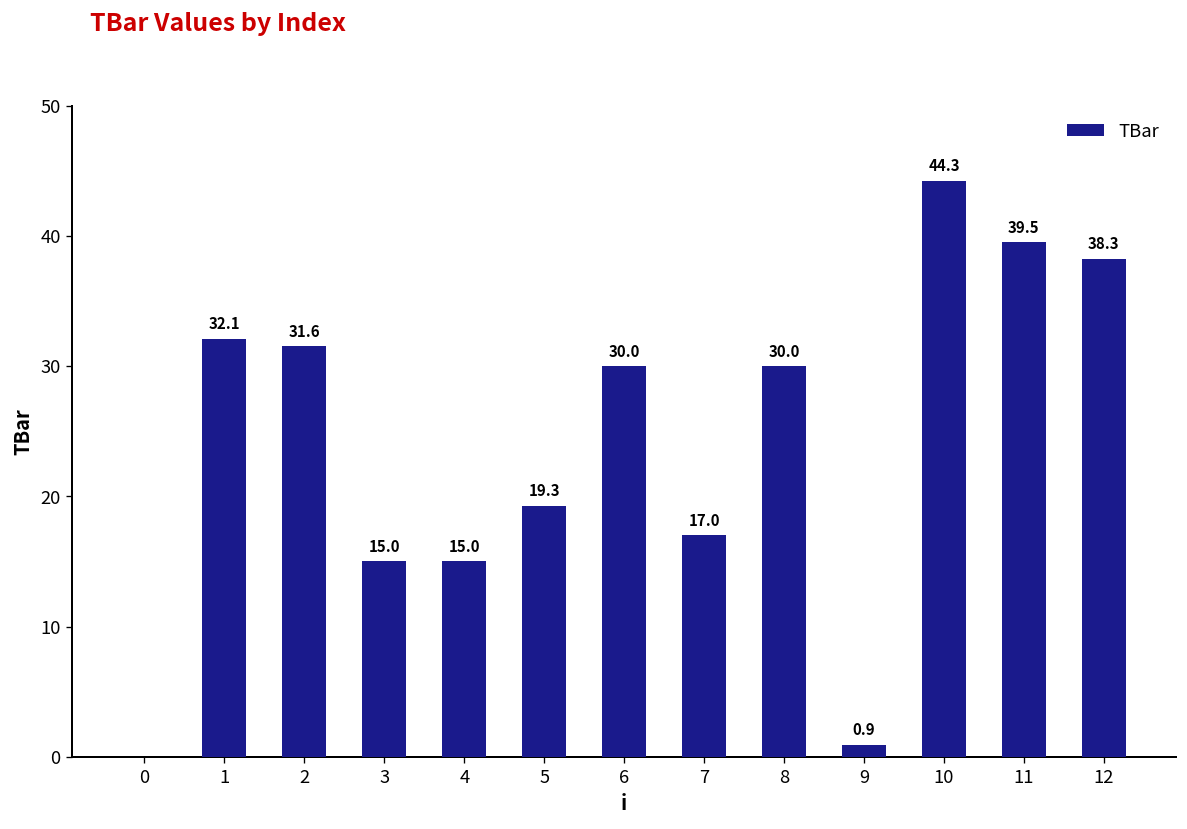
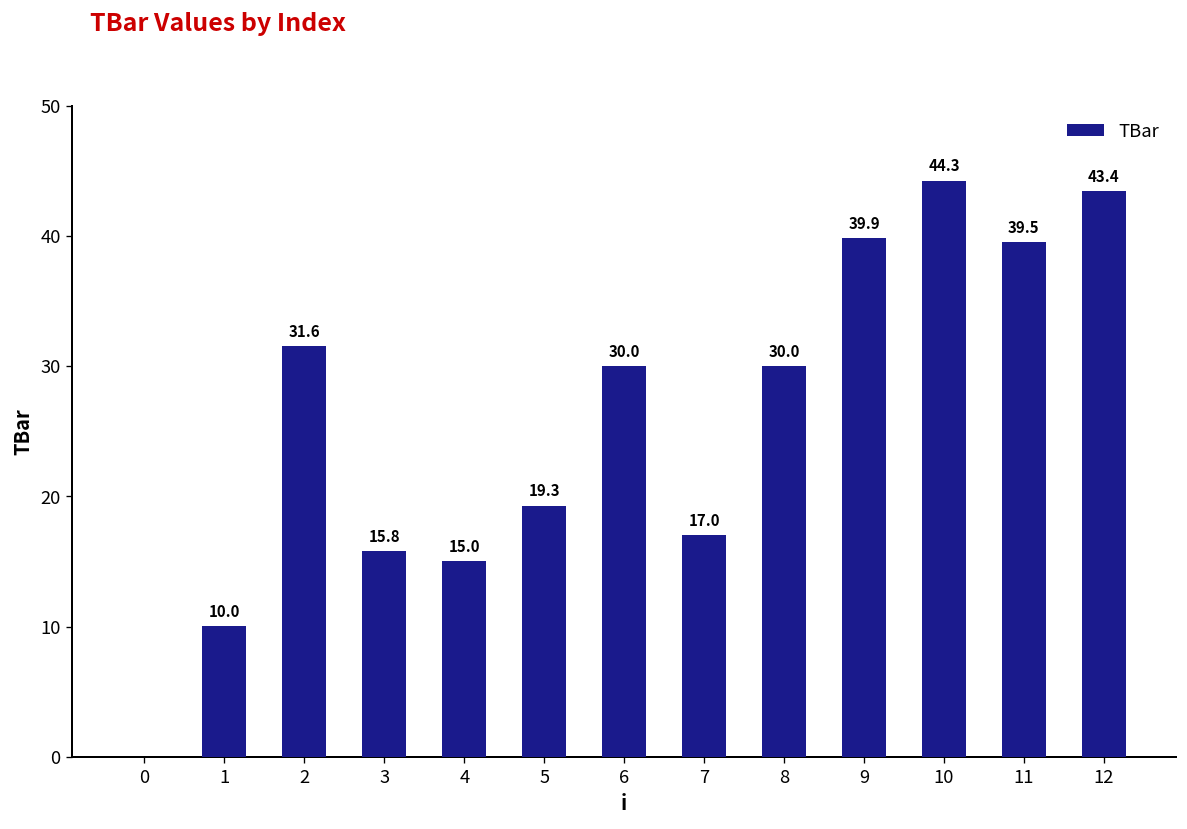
1: 32.1 -> 10.0
3: 15.0 -> 15.8
9: 0.9 -> 39.9
12: 38.3 -> 43.4
